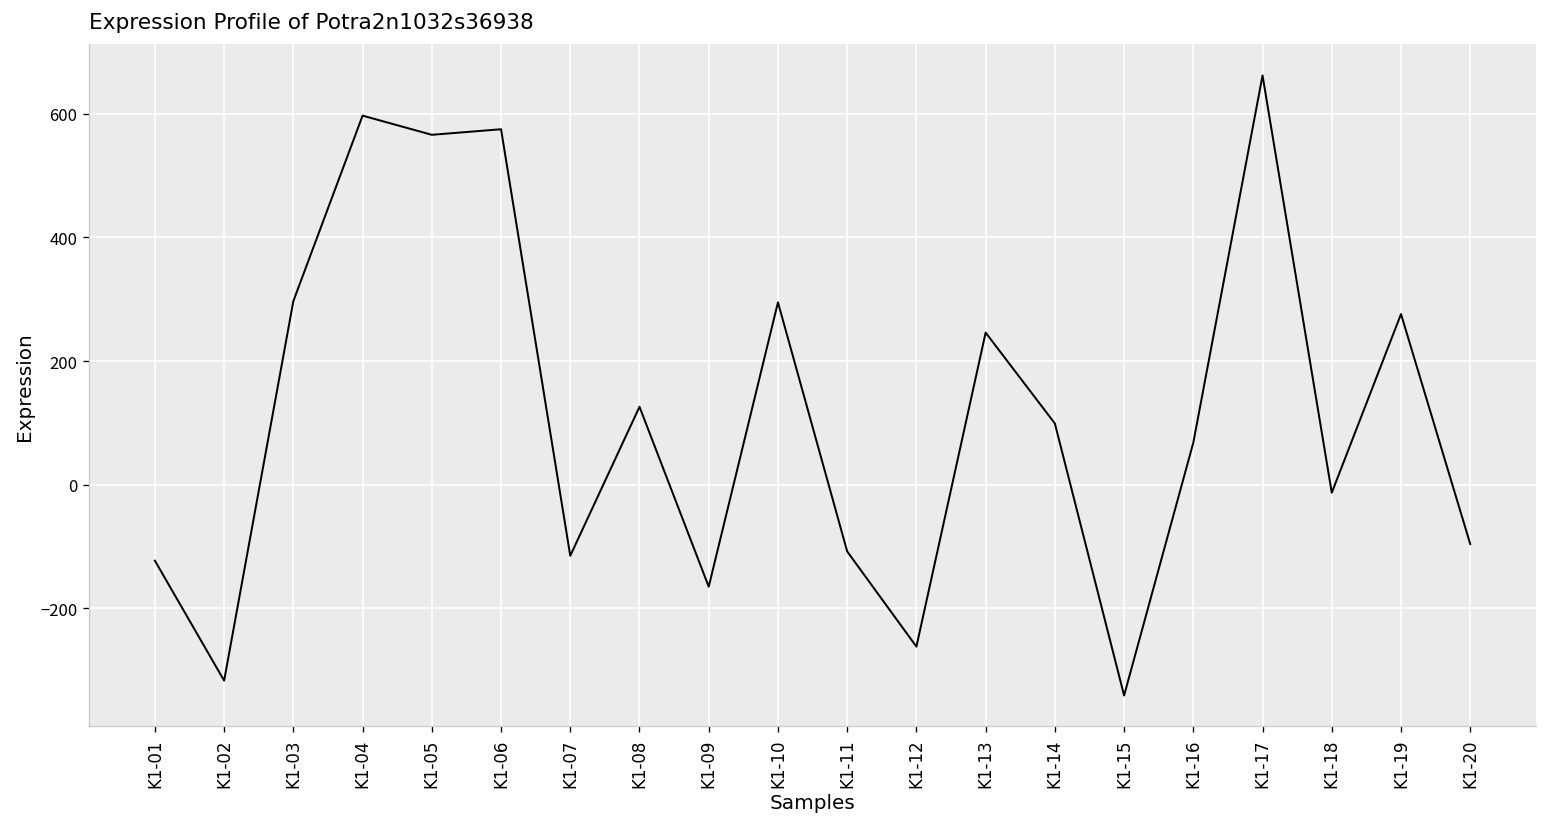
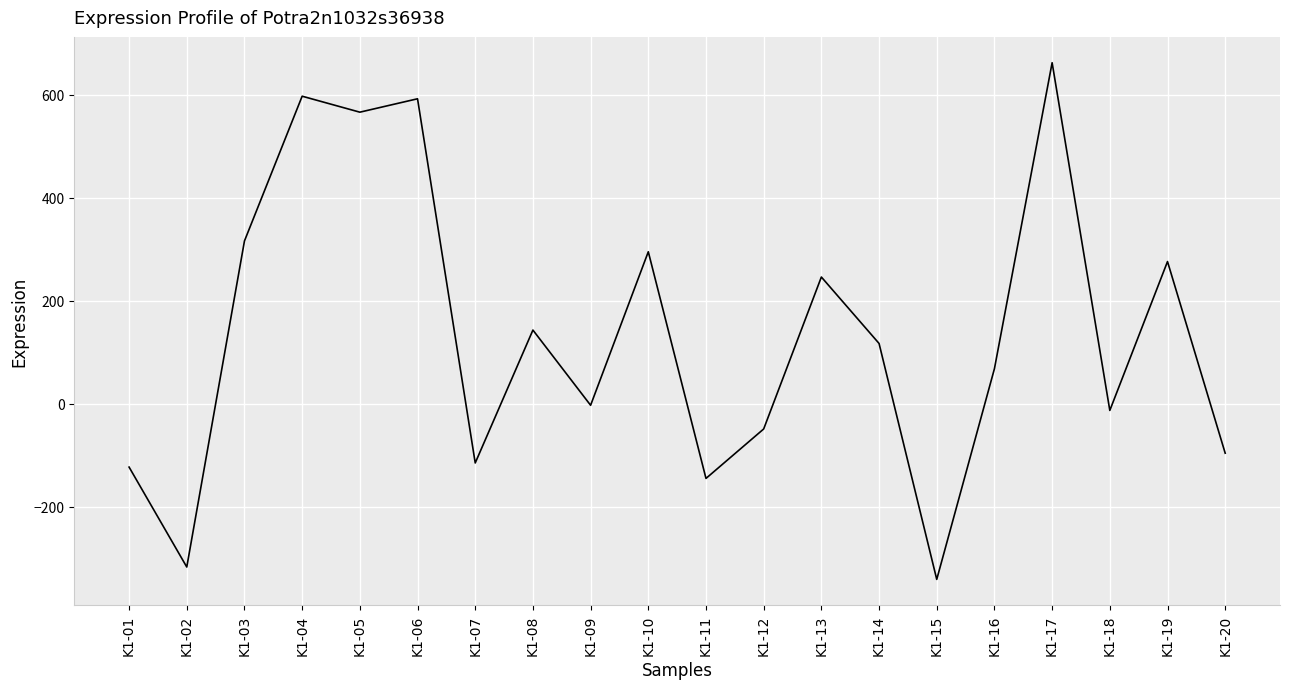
K1-03: 300 -> 320
K1-06: 580 -> 590
K1-08: 130 -> 140
K1-09: -170 -> 0
K1-11: -110 -> -150
K1-12: -260 -> -50
K1-14: 100 -> 120
